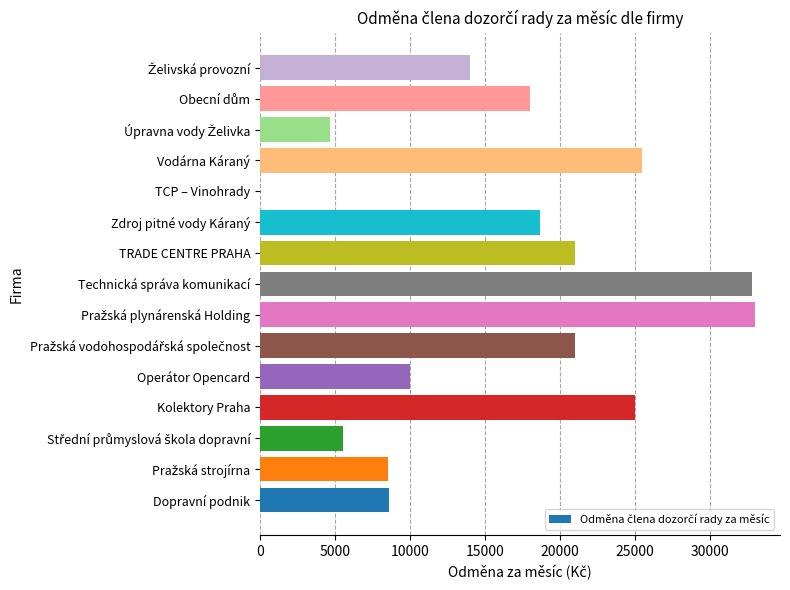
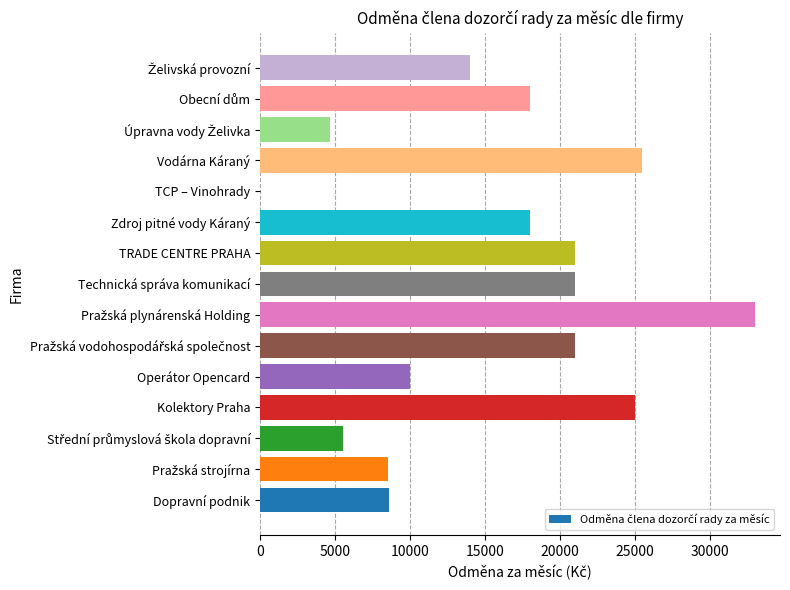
Zdroj pitné vody Káraný: 18600 -> 18000
Technická správa komunikací: 32800 -> 21000
